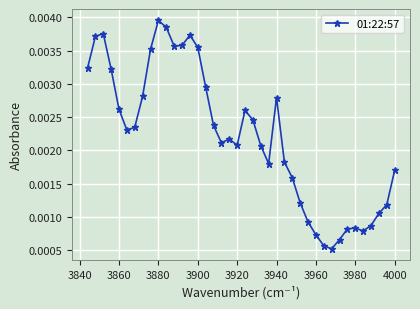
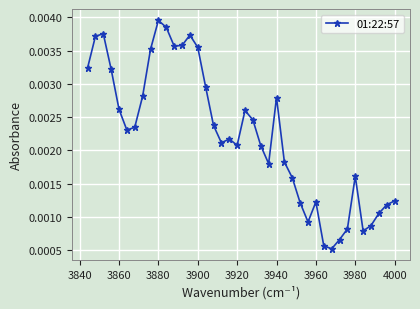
3960: 0.0007 -> 0.0012
3980: 0.0008 -> 0.0016
4000: 0.0017 -> 0.0012
